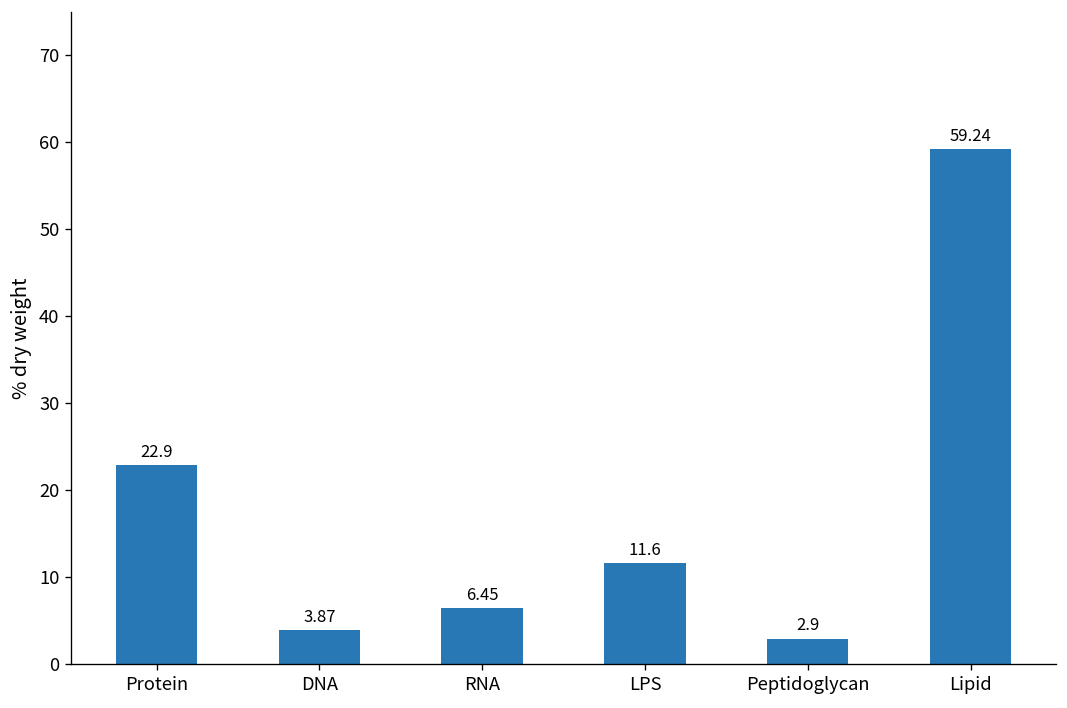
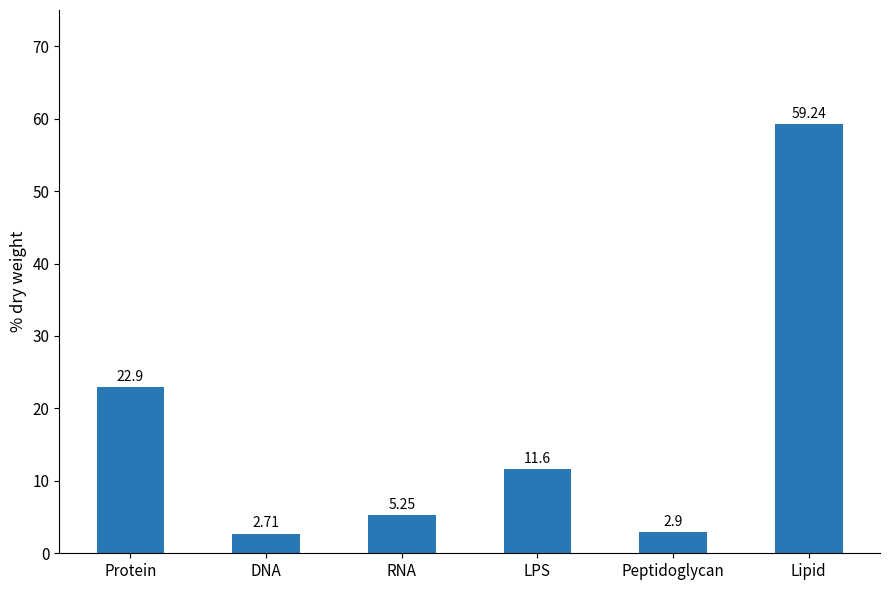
DNA: 3.87 -> 2.71
RNA: 6.45 -> 5.25
